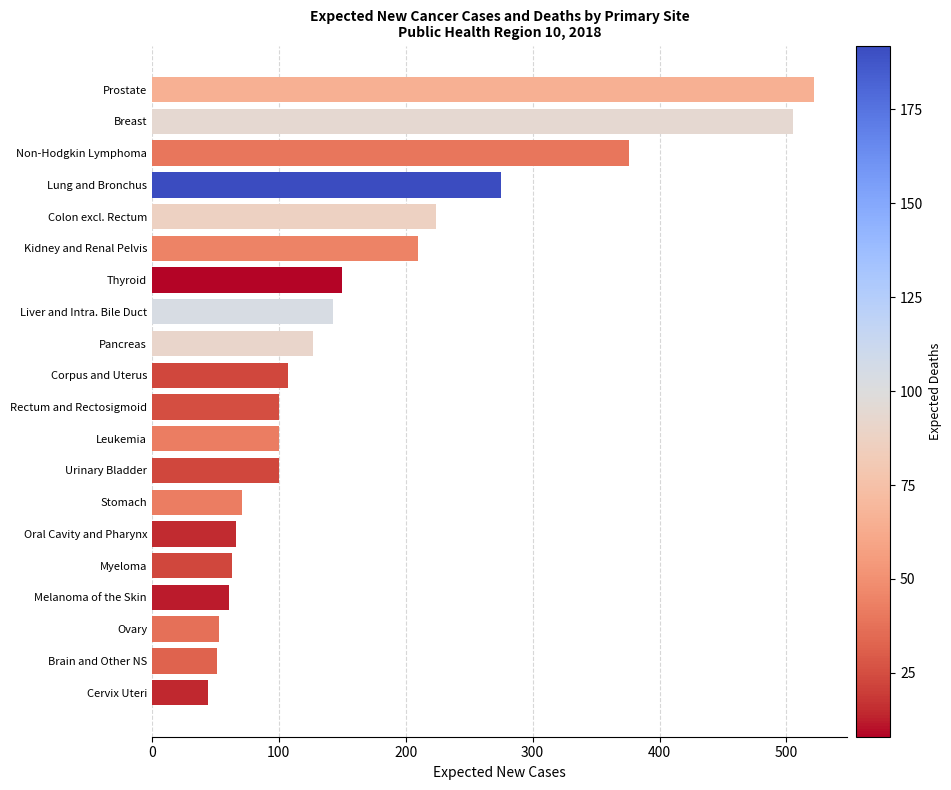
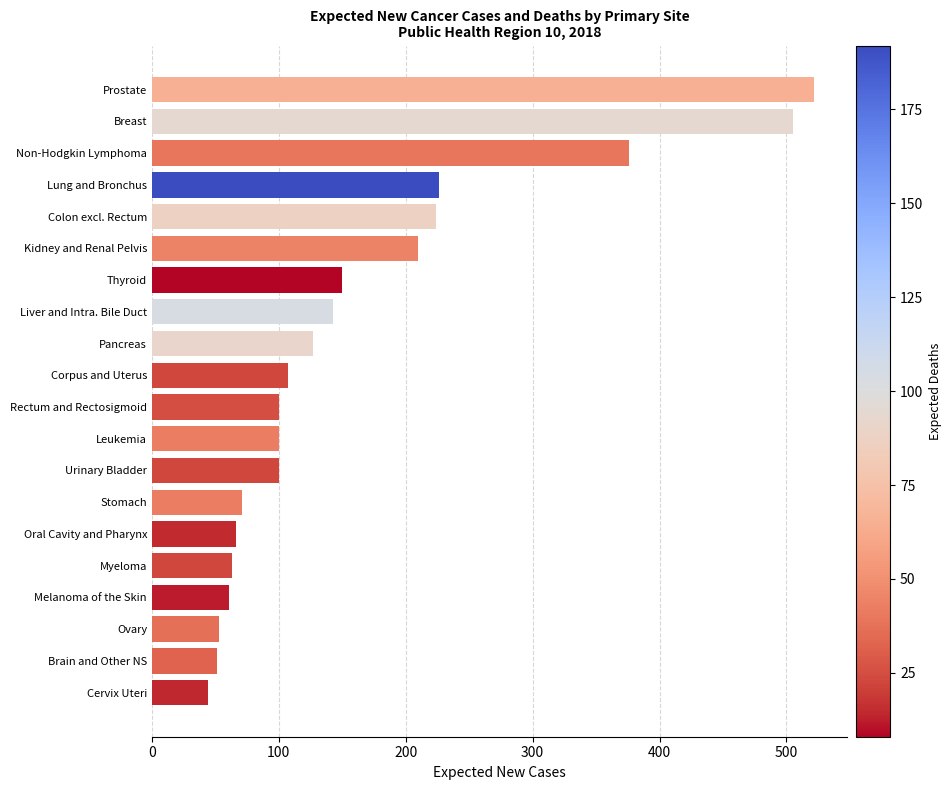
Lung and Bronchus: 275 -> 226
